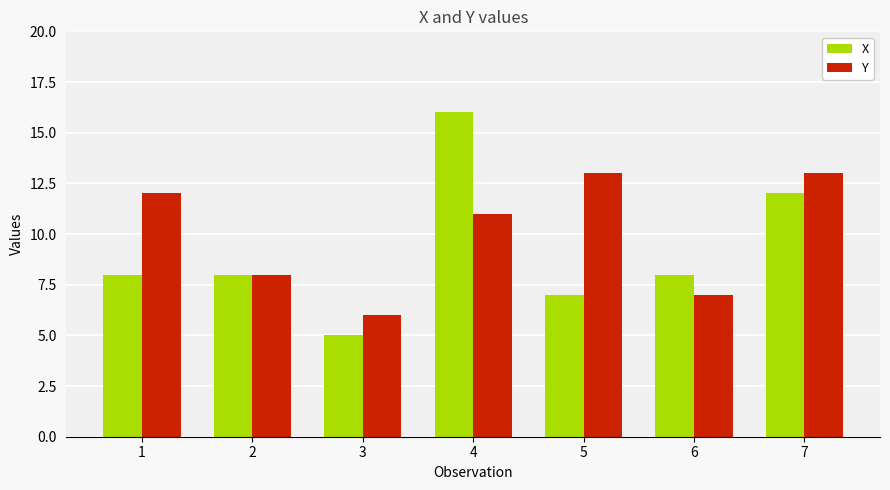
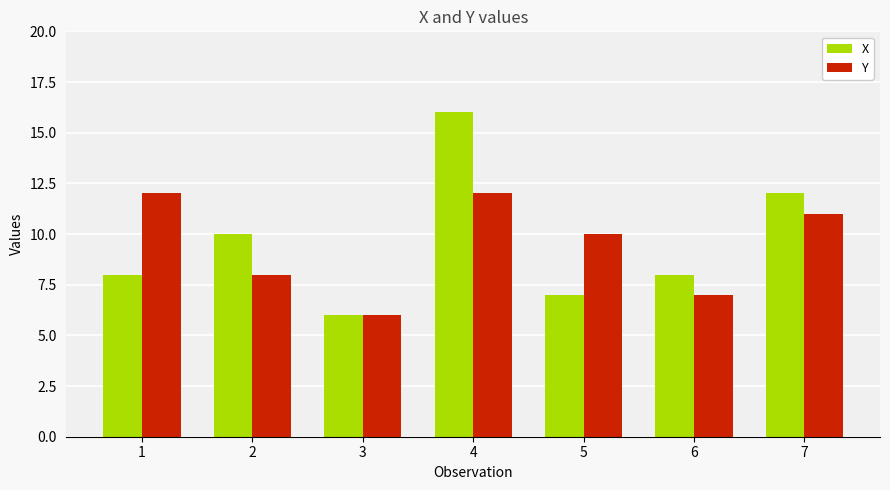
X, 2: 8 -> 10
X, 3: 5 -> 6
Y, 4: 11 -> 12
Y, 5: 13 -> 10
Y, 7: 13 -> 11
